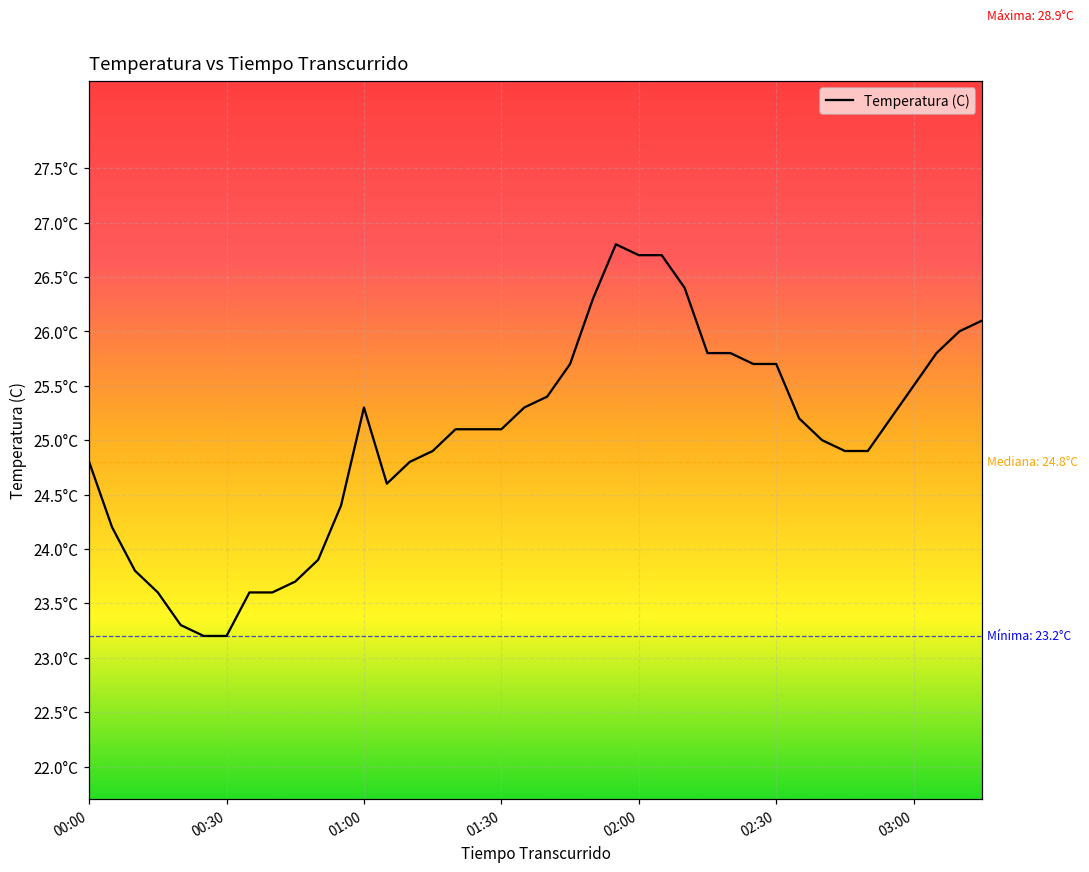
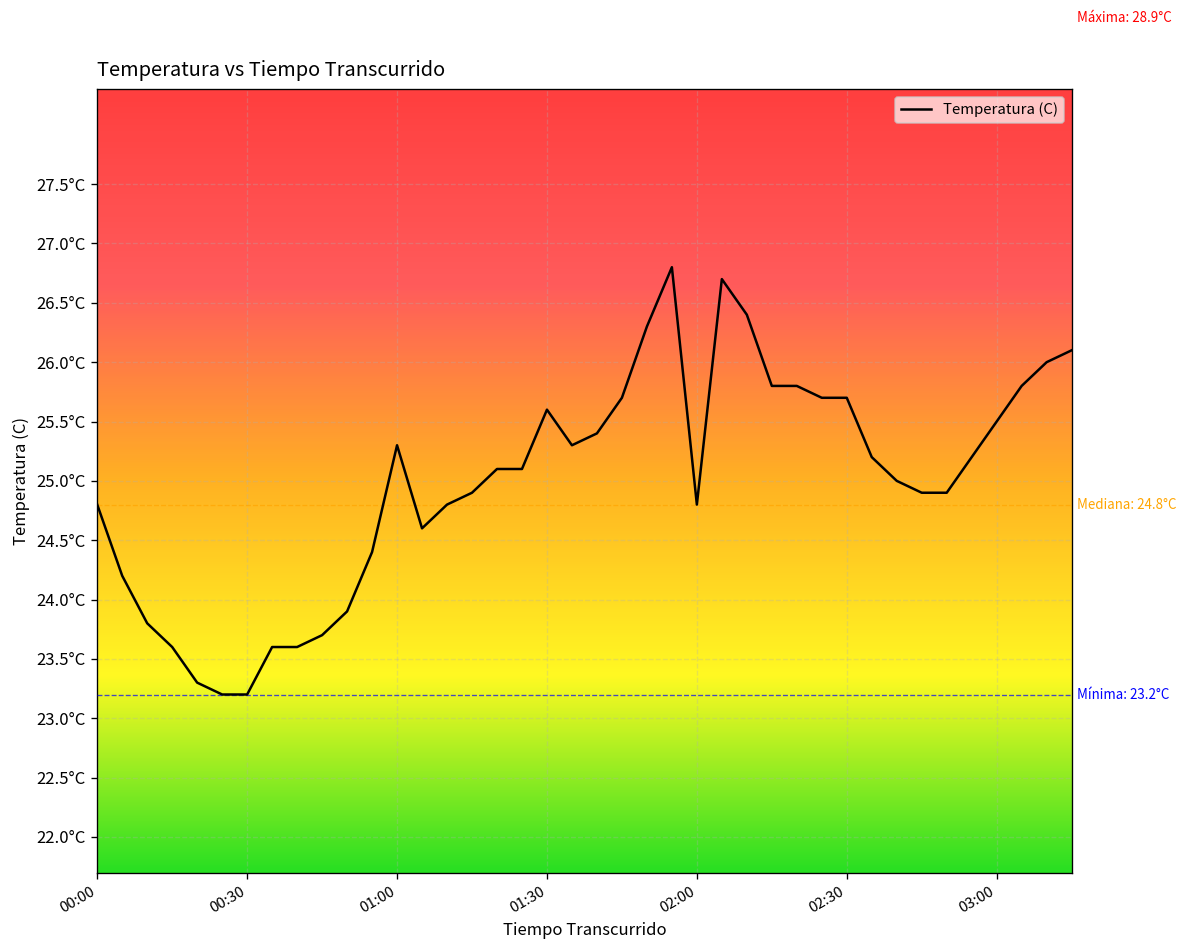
01:30: 25.1°C -> 25.6°C
02:00: 26.7°C -> 24.8°C
